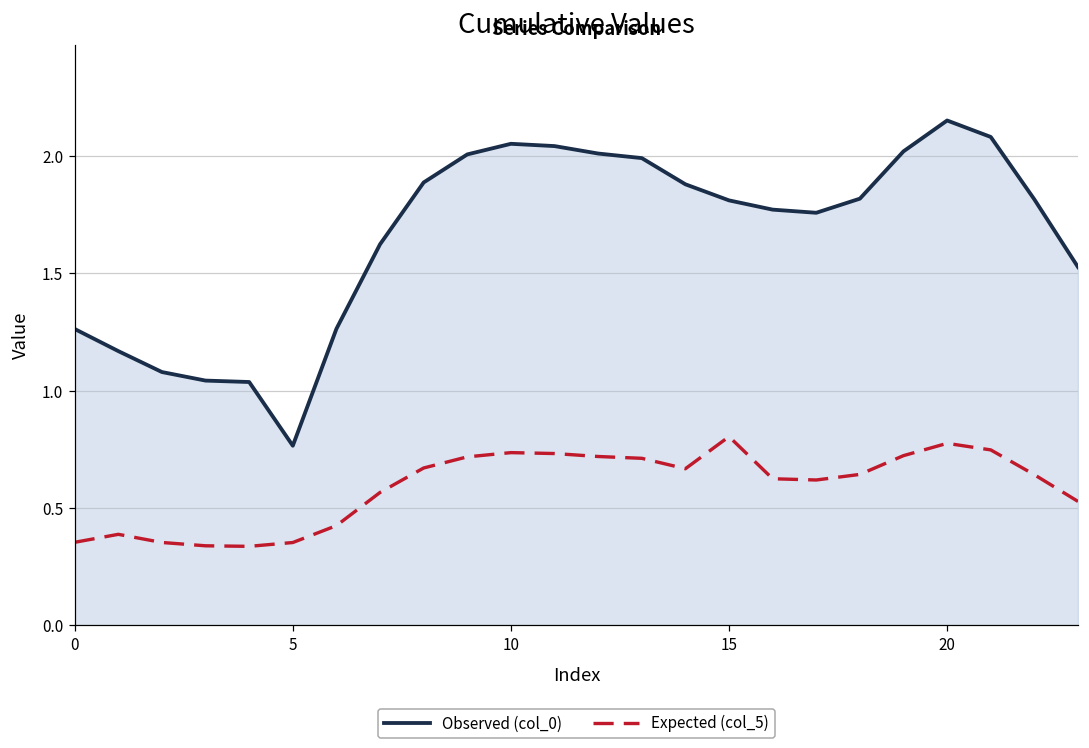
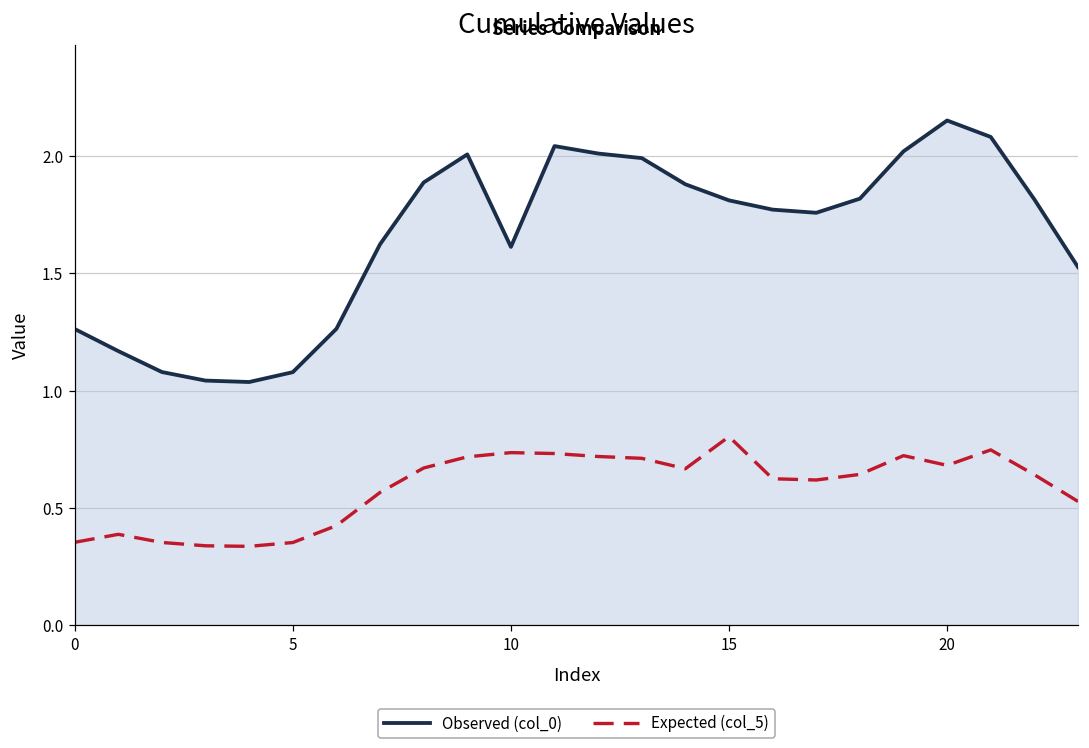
Observed (col_0), 5: 0.77 -> 1.08
Observed (col_0), 10: 2.05 -> 1.61
Expected (col_5), 20: 0.78 -> 0.68
